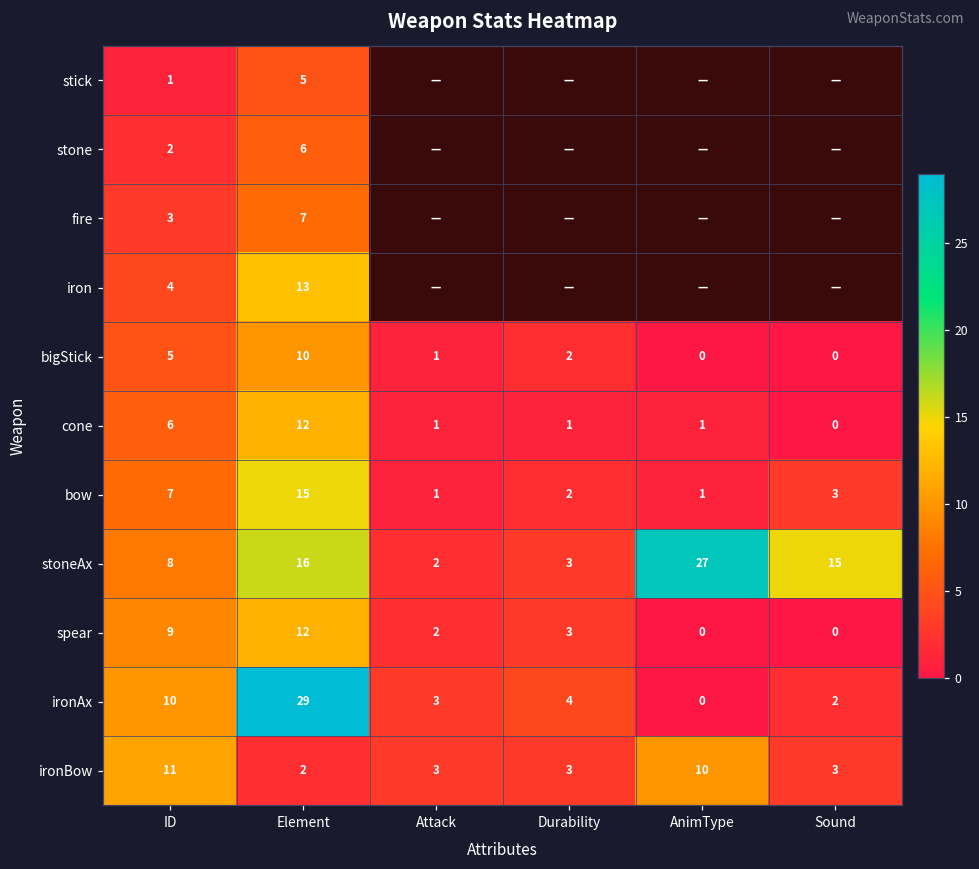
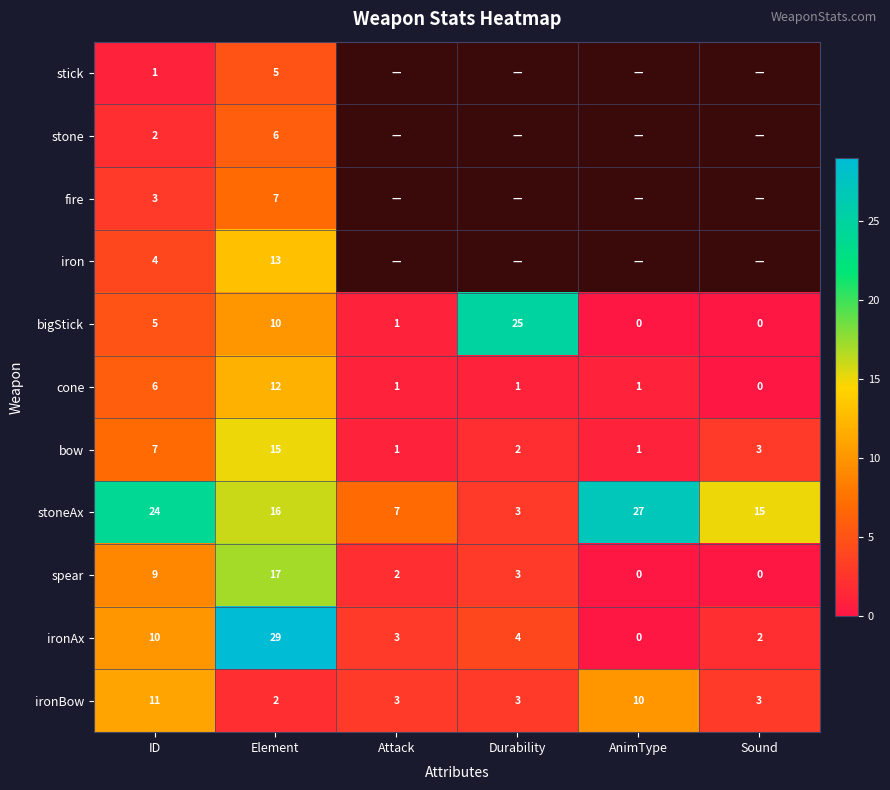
bigStick, Durability: 2 -> 25
stoneAx, ID: 8 -> 24
stoneAx, Attack: 2 -> 7
spear, Element: 12 -> 17
